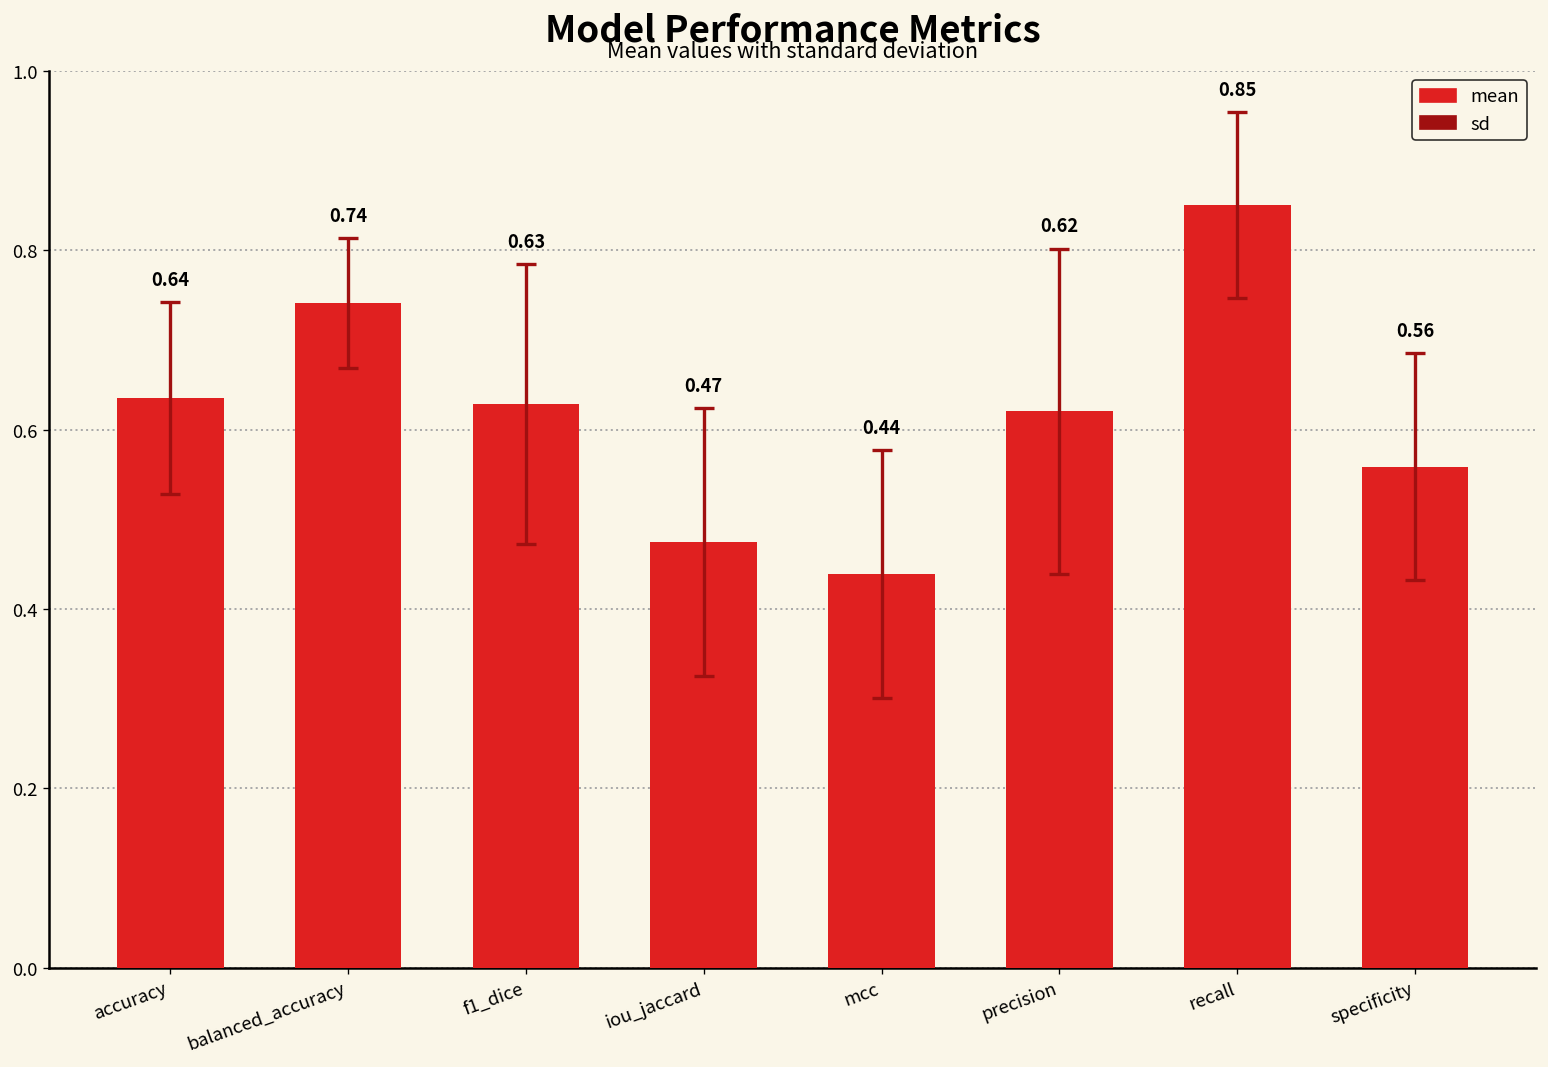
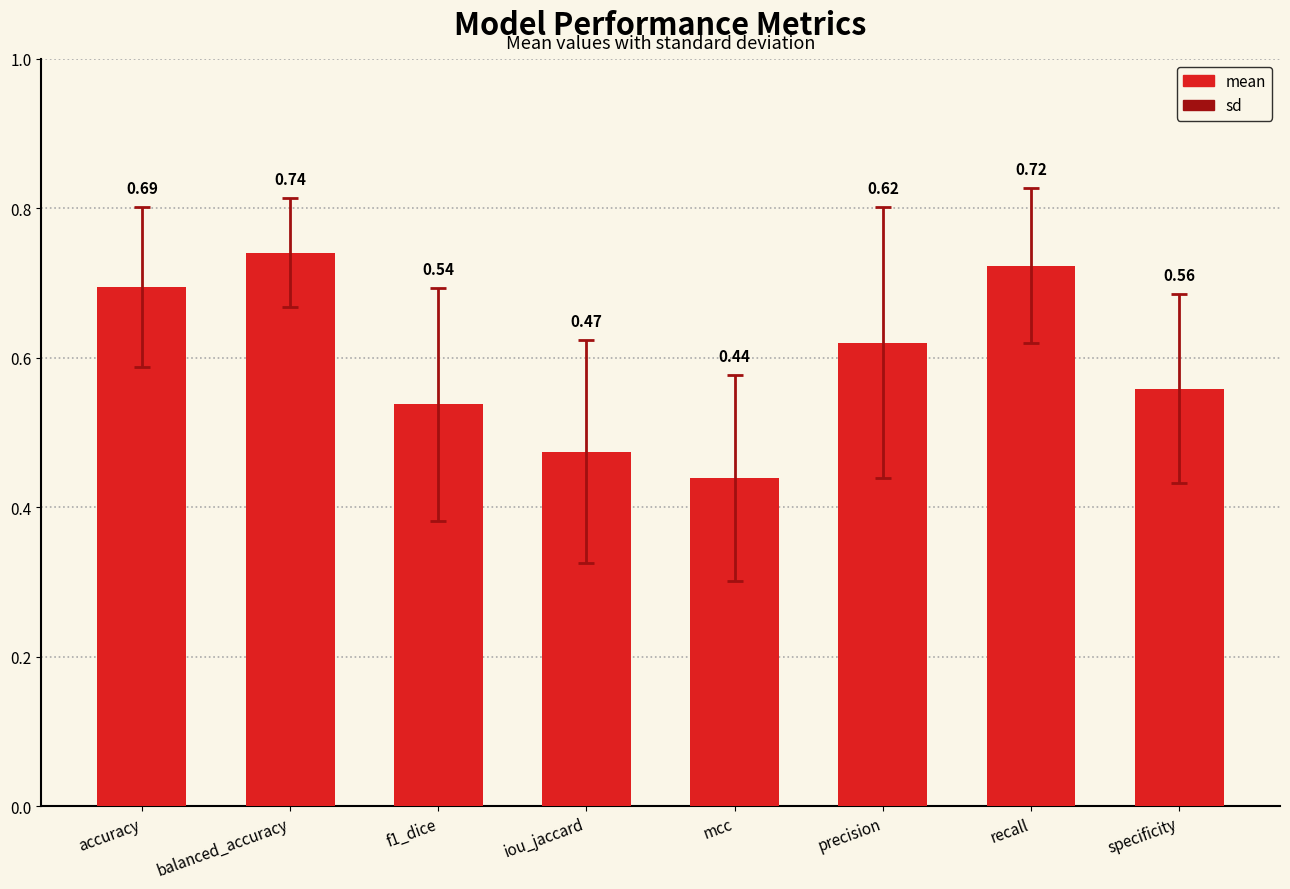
mean, accuracy: 0.64 -> 0.69
mean, f1_dice: 0.63 -> 0.54
mean, recall: 0.85 -> 0.72
